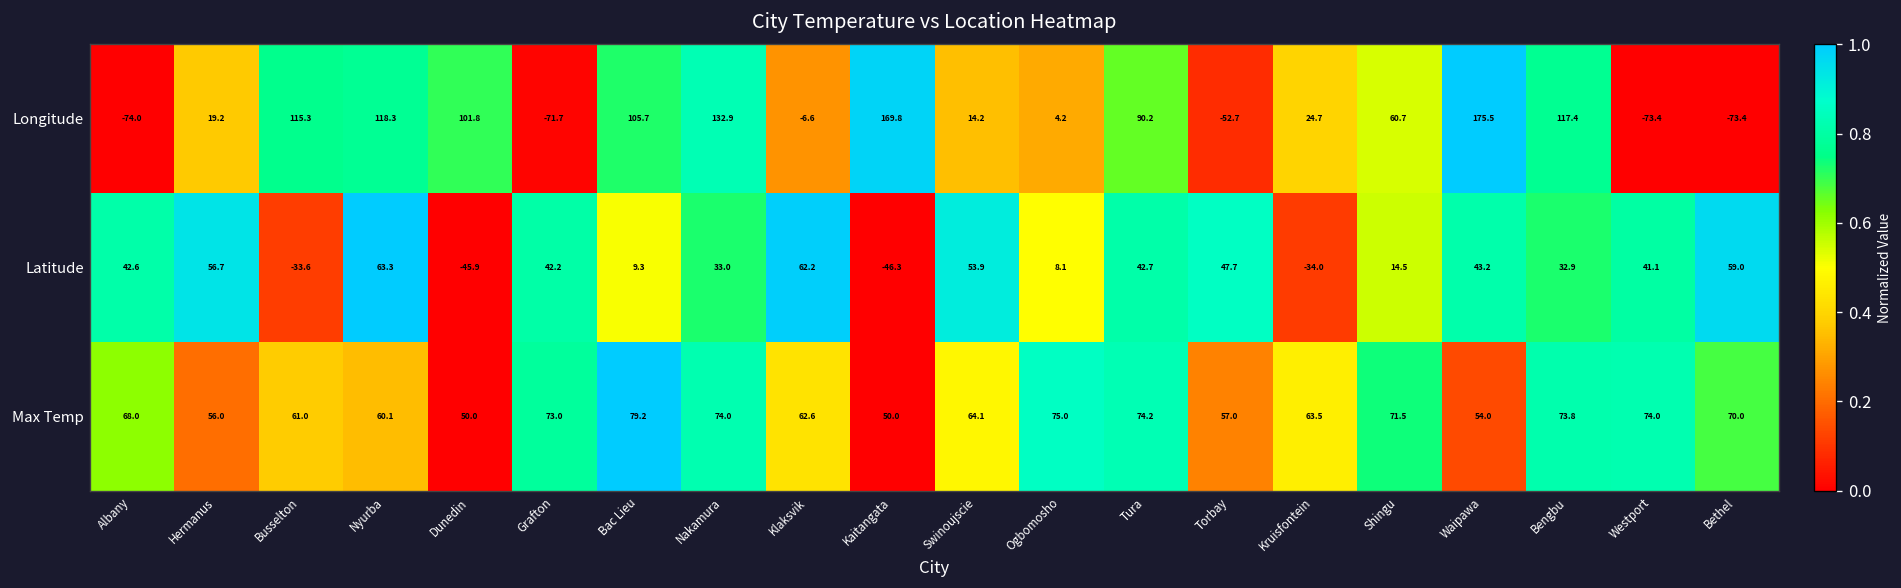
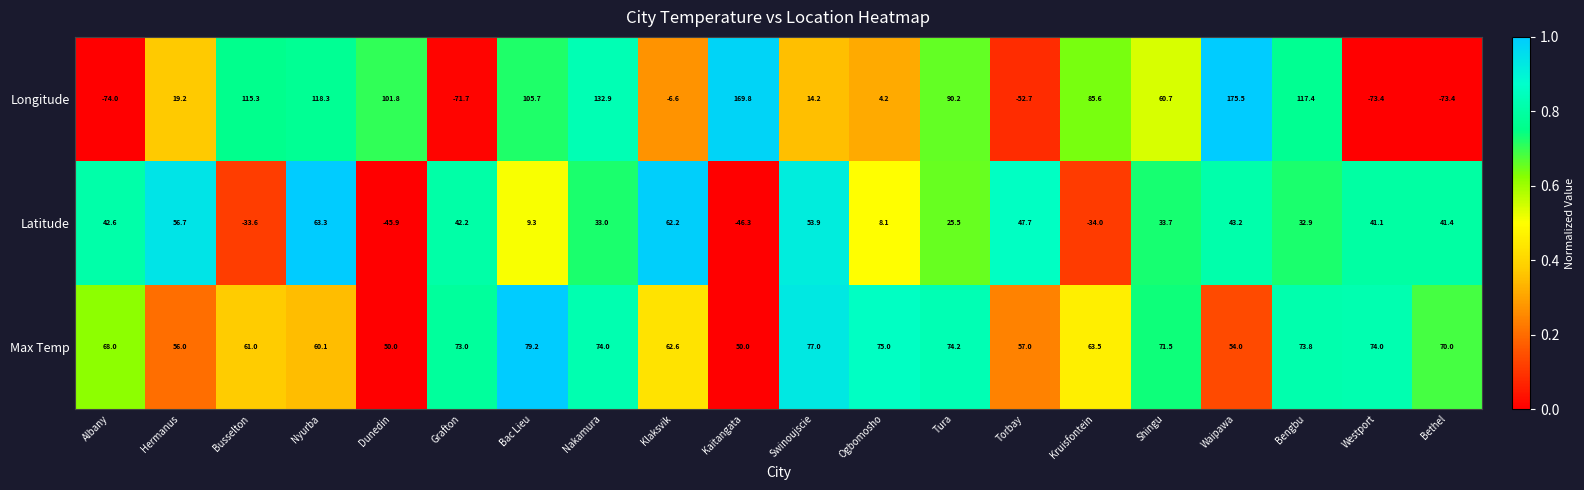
Longitude, Kruisfontein: 24.7 -> 85.6
Latitude, Tura: 42.7 -> 25.5
Latitude, Shingu: 14.5 -> 33.7
Latitude, Bethel: 59.0 -> 41.4
Max Temp, Swinoujscie: 64.1 -> 77.0
